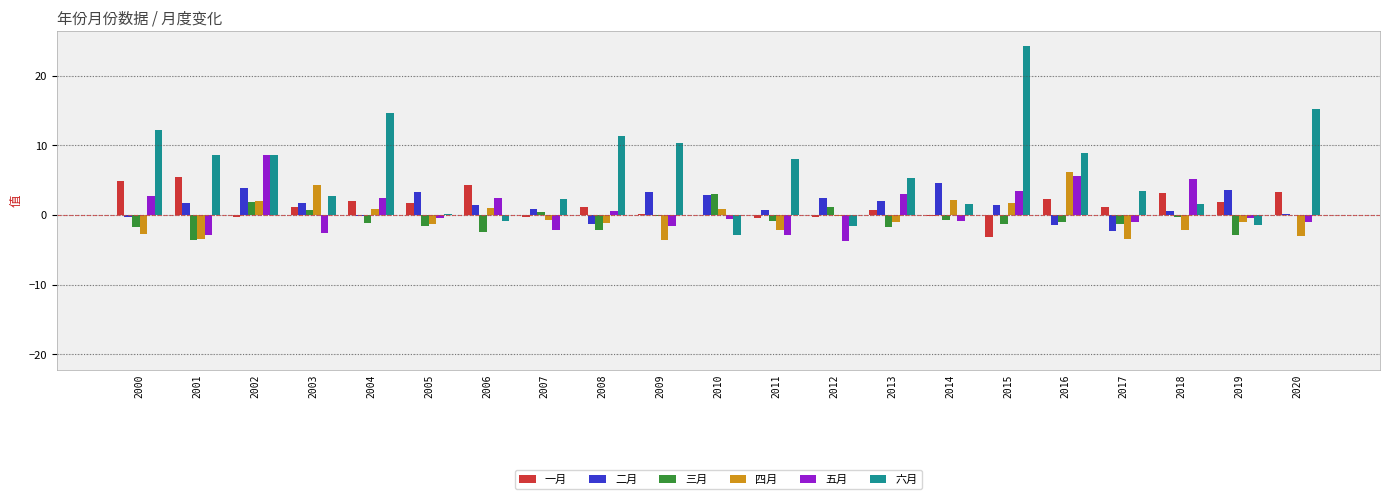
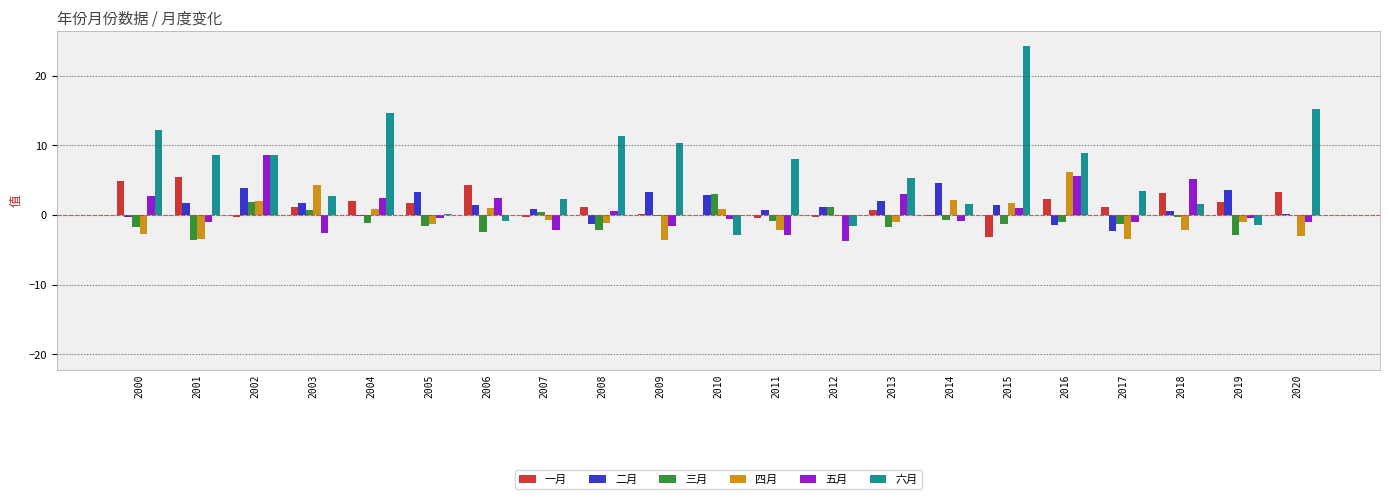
五月, 2001: -3 -> -1
二月, 2012: 2 -> 1
五月, 2015: 3 -> 1
